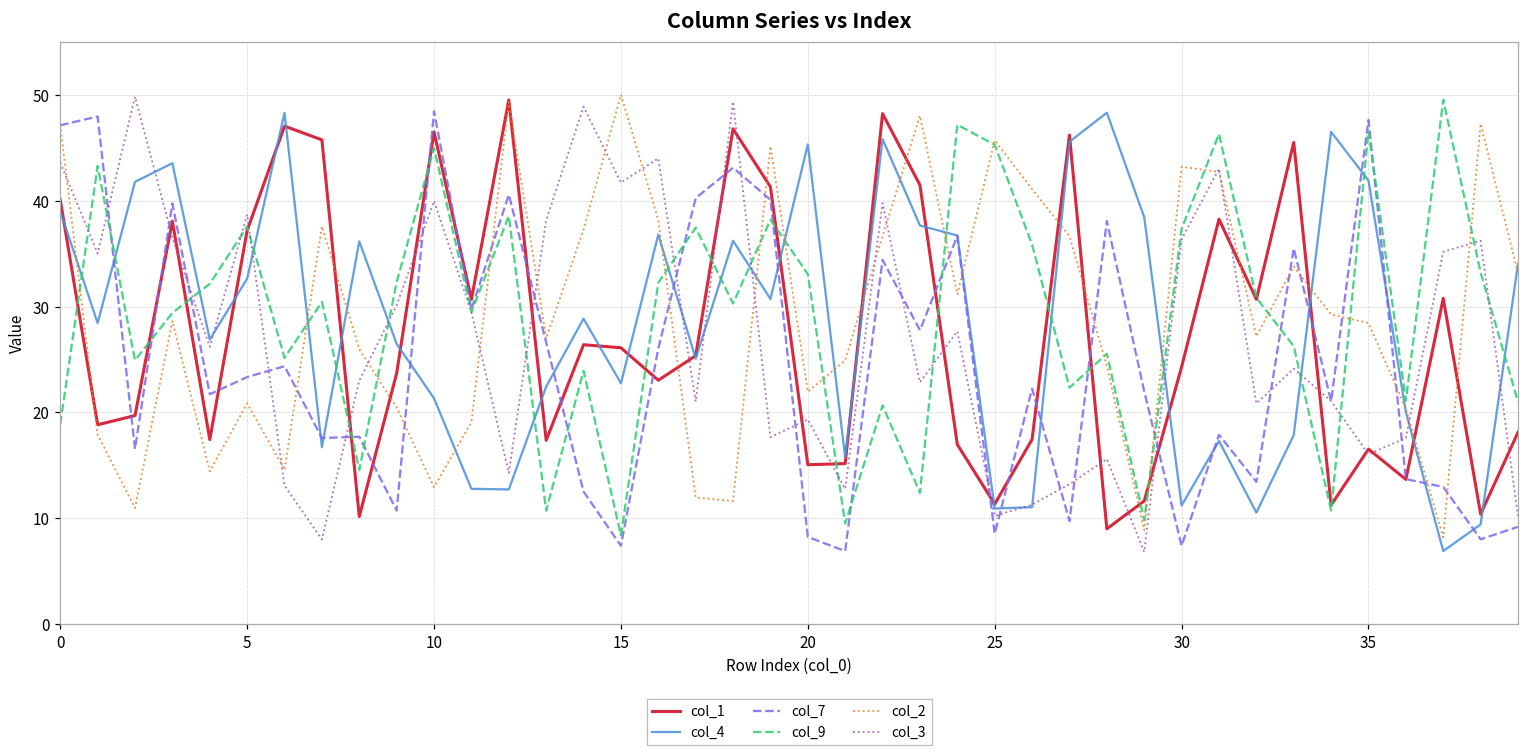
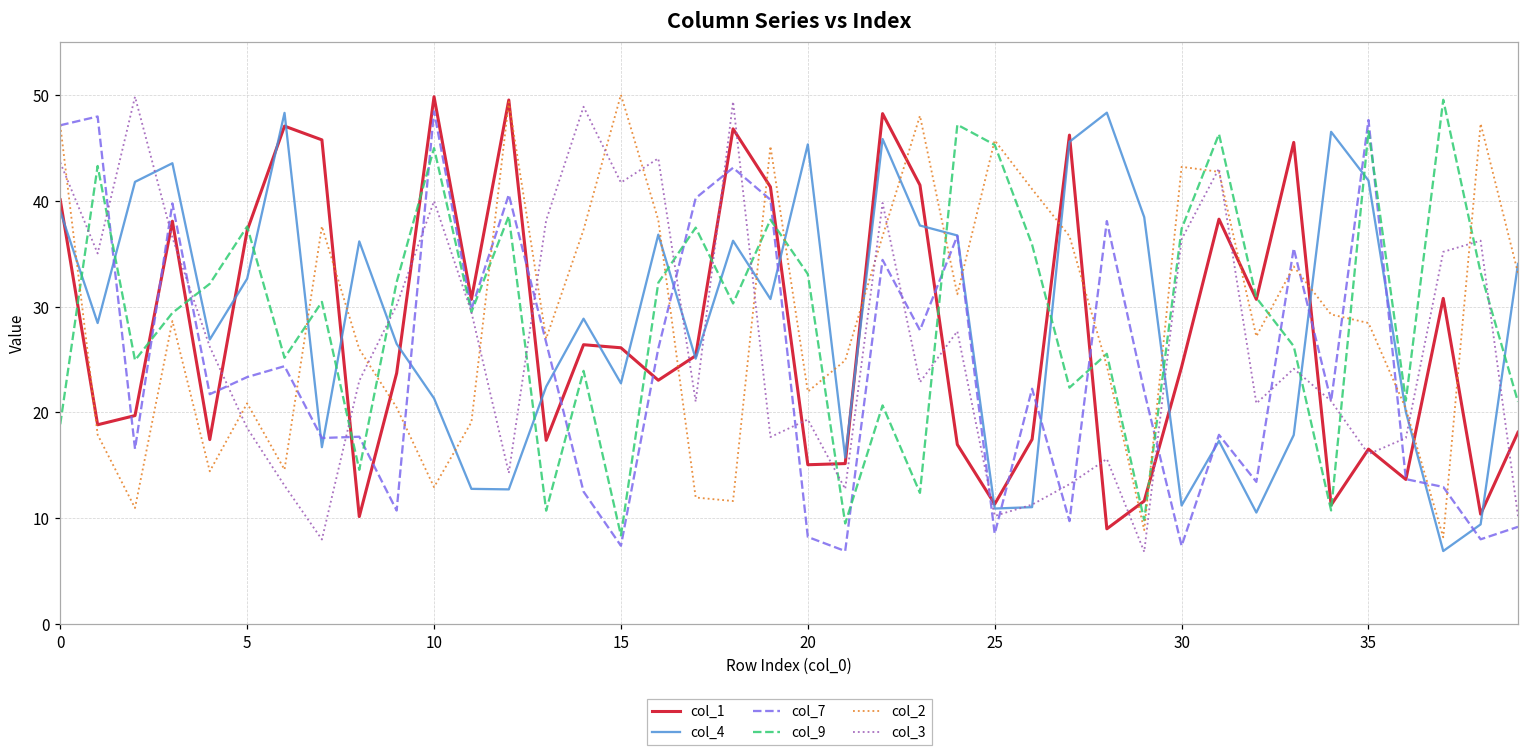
col_3, 5: 39 -> 19
col_1, 10: 47 -> 50
